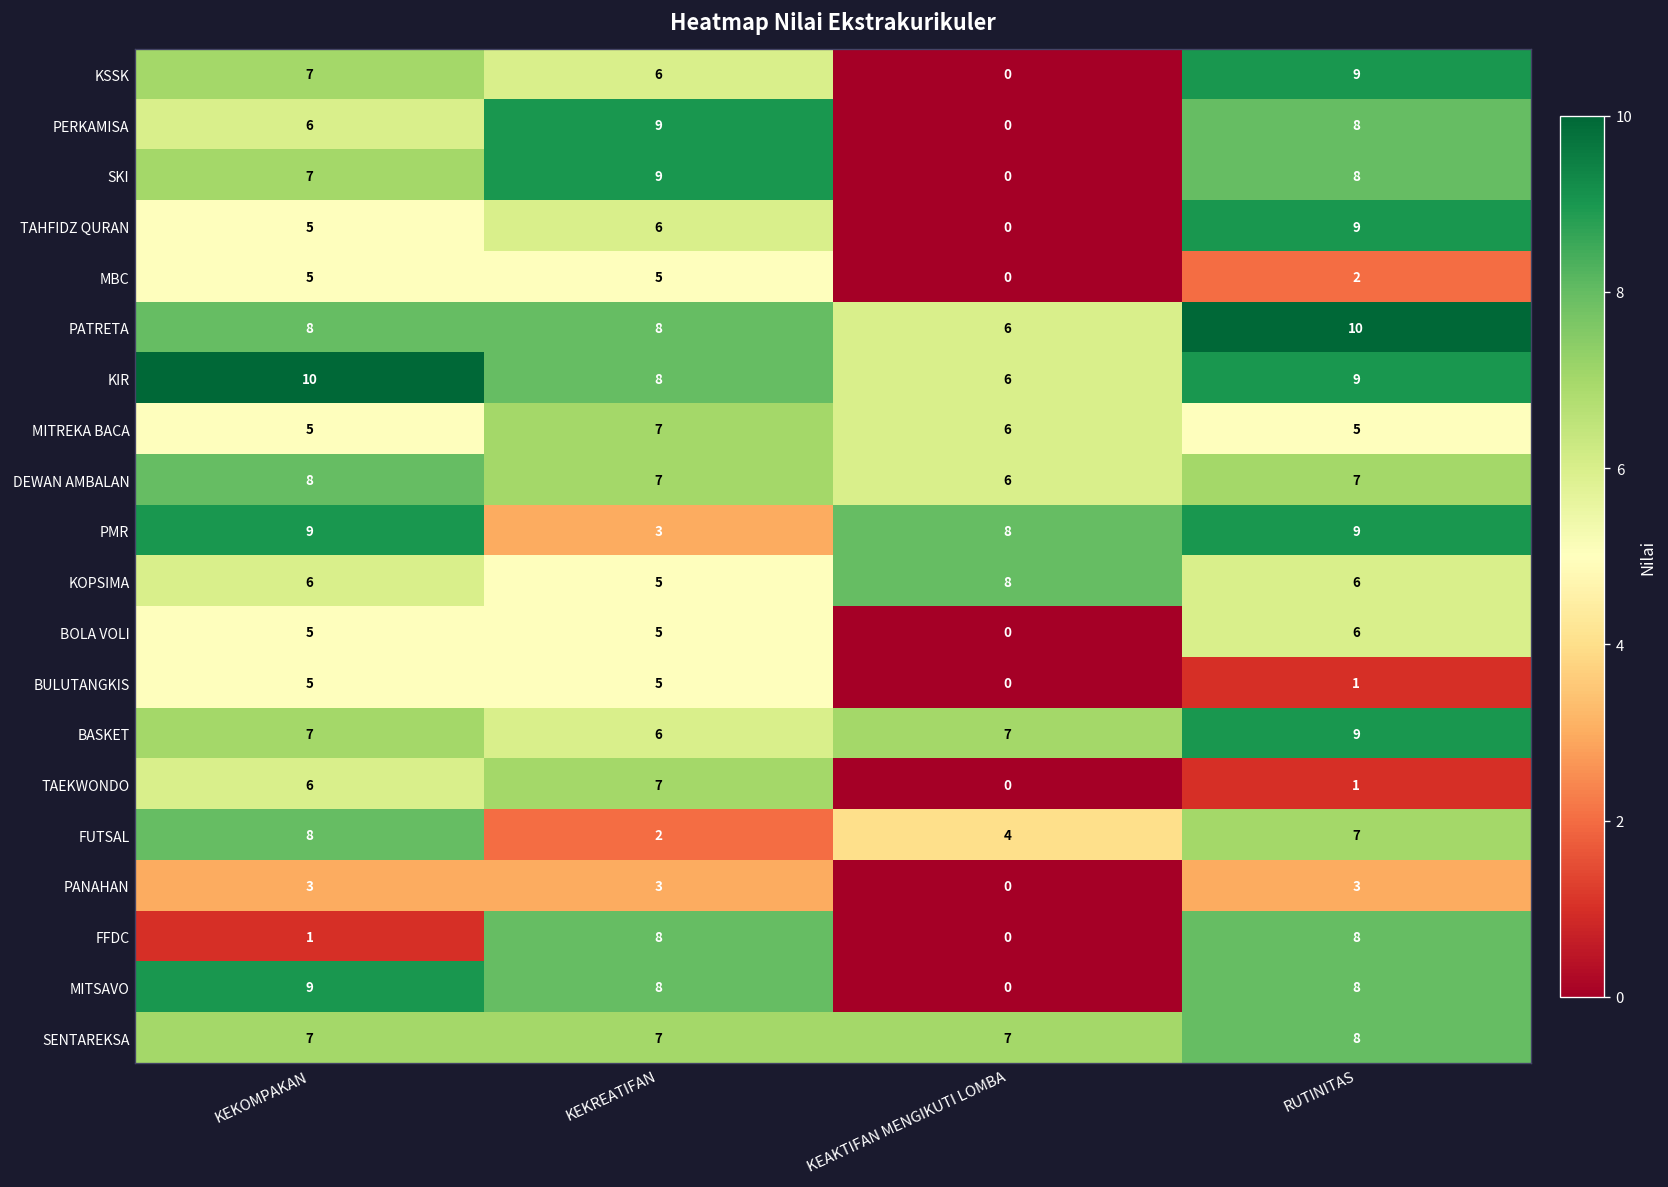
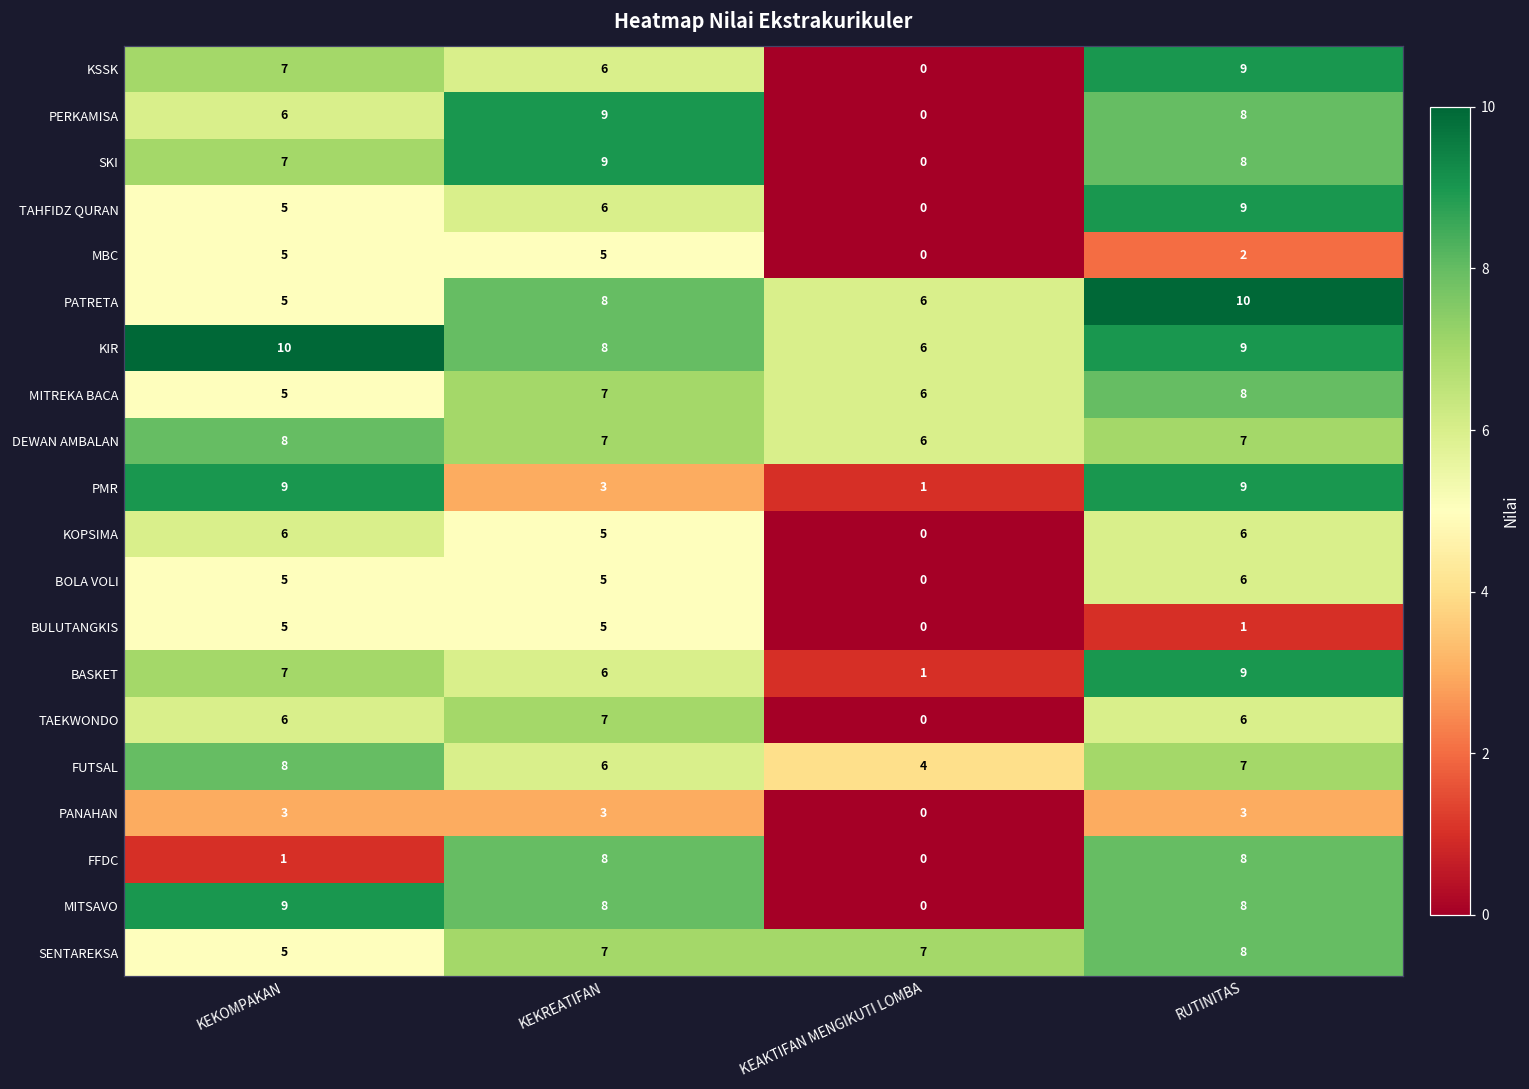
PATRETA, KEKOMPAKAN: 8 -> 5
MITREKA BACA, RUTINITAS: 5 -> 8
PMR, KEAKTIFAN MENGIKUTI LOMBA: 8 -> 1
KOPSIMA, KEAKTIFAN MENGIKUTI LOMBA: 8 -> 0
BASKET, KEAKTIFAN MENGIKUTI LOMBA: 7 -> 1
TAEKWONDO, RUTINITAS: 1 -> 6
FUTSAL, KEKREATIFAN: 2 -> 6
SENTAREKSA, KEKOMPAKAN: 7 -> 5
